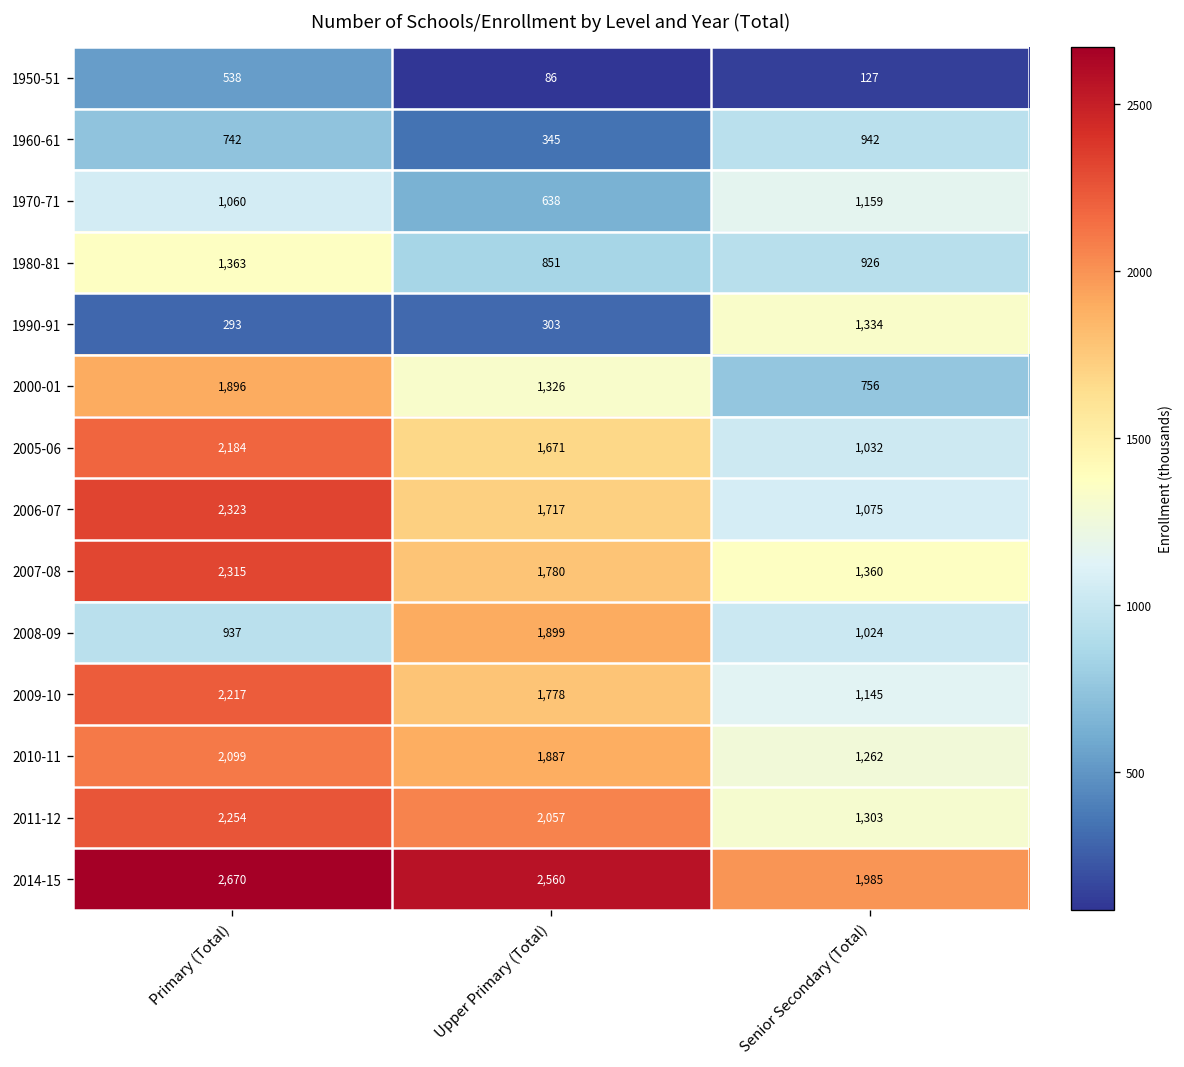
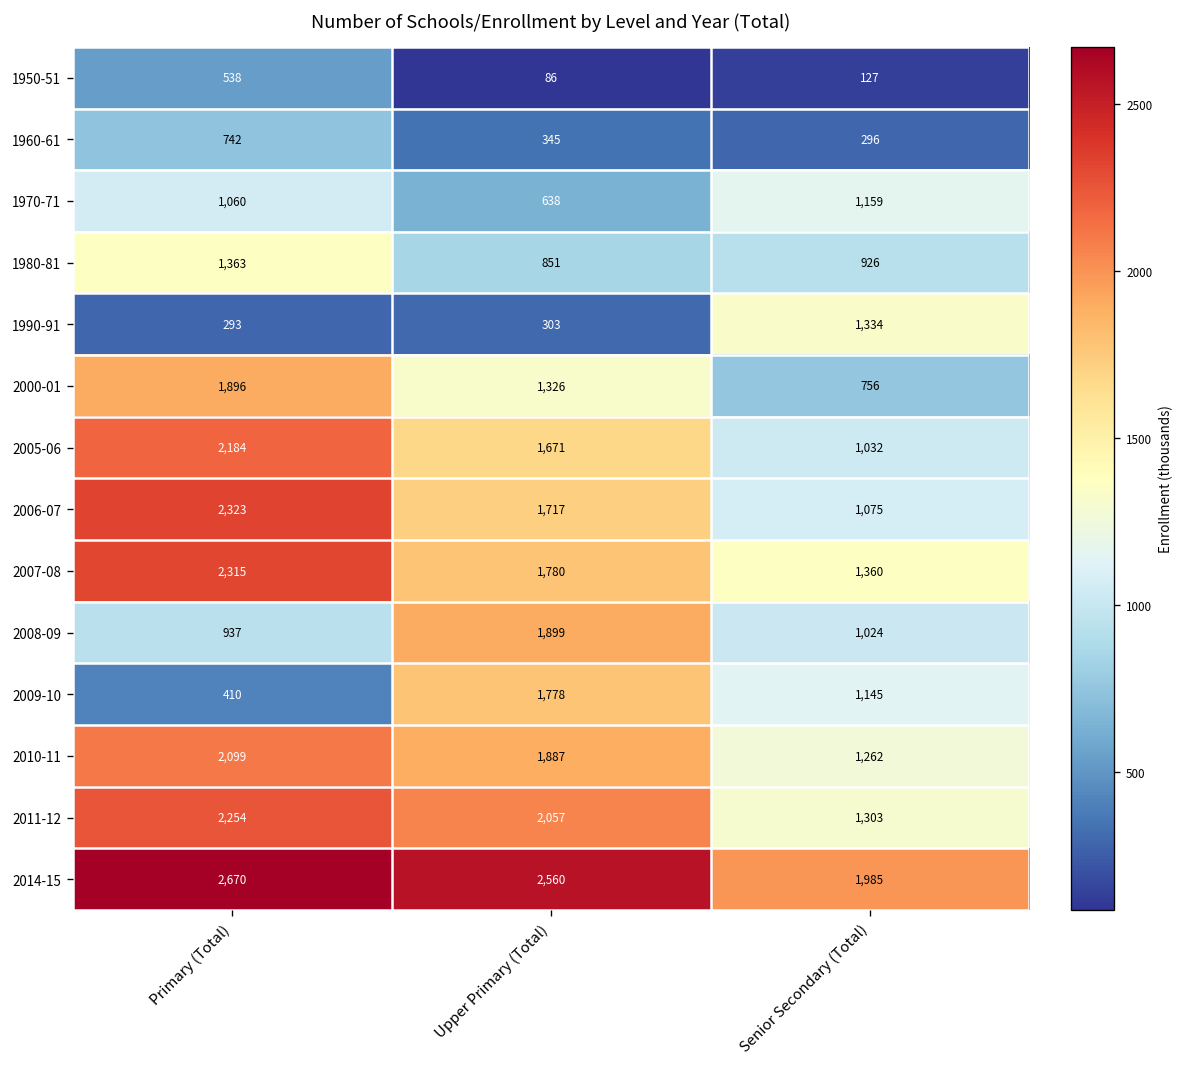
1960-61, Senior Secondary (Total): 942 -> 296
2009-10, Primary (Total): 2,217 -> 410
